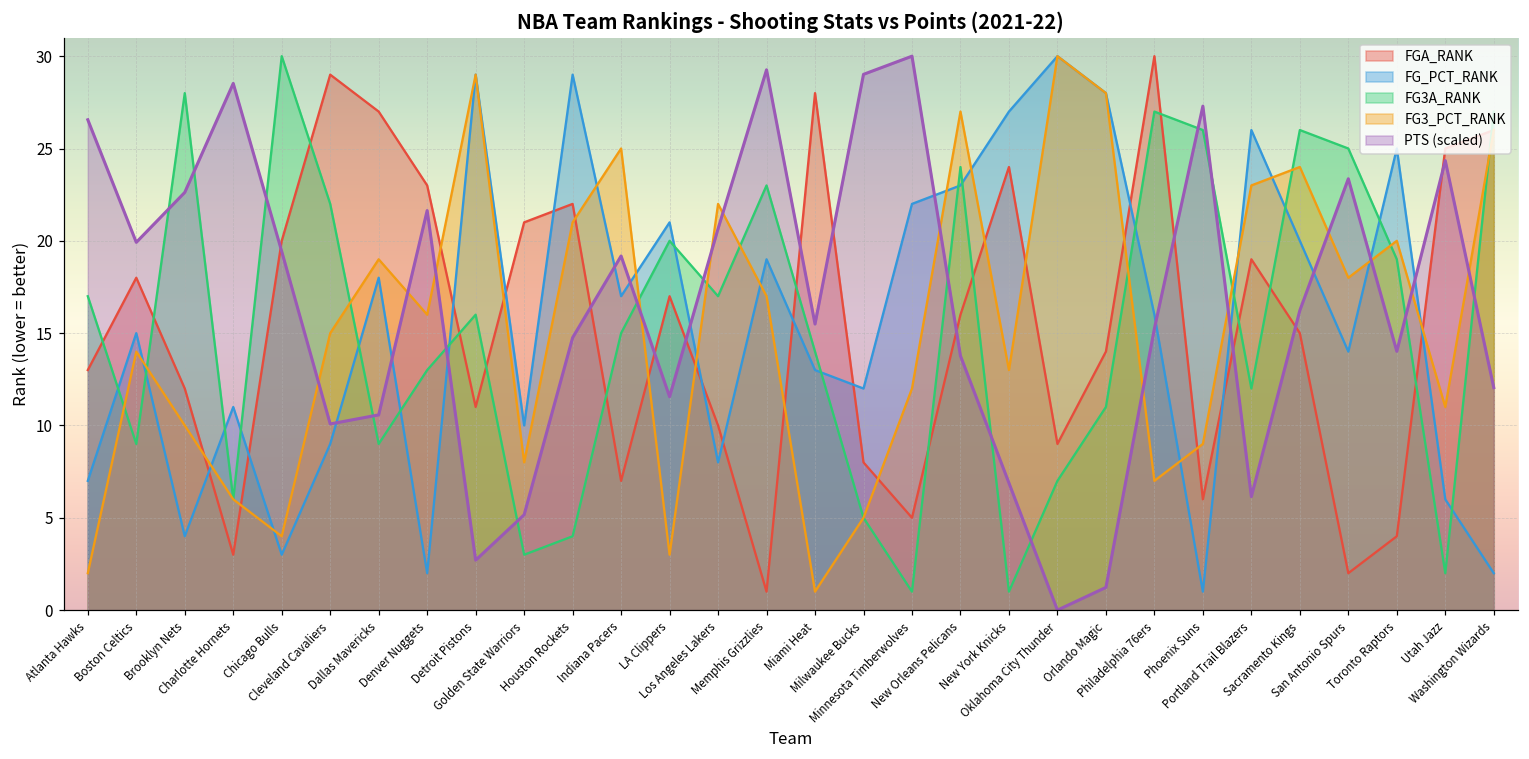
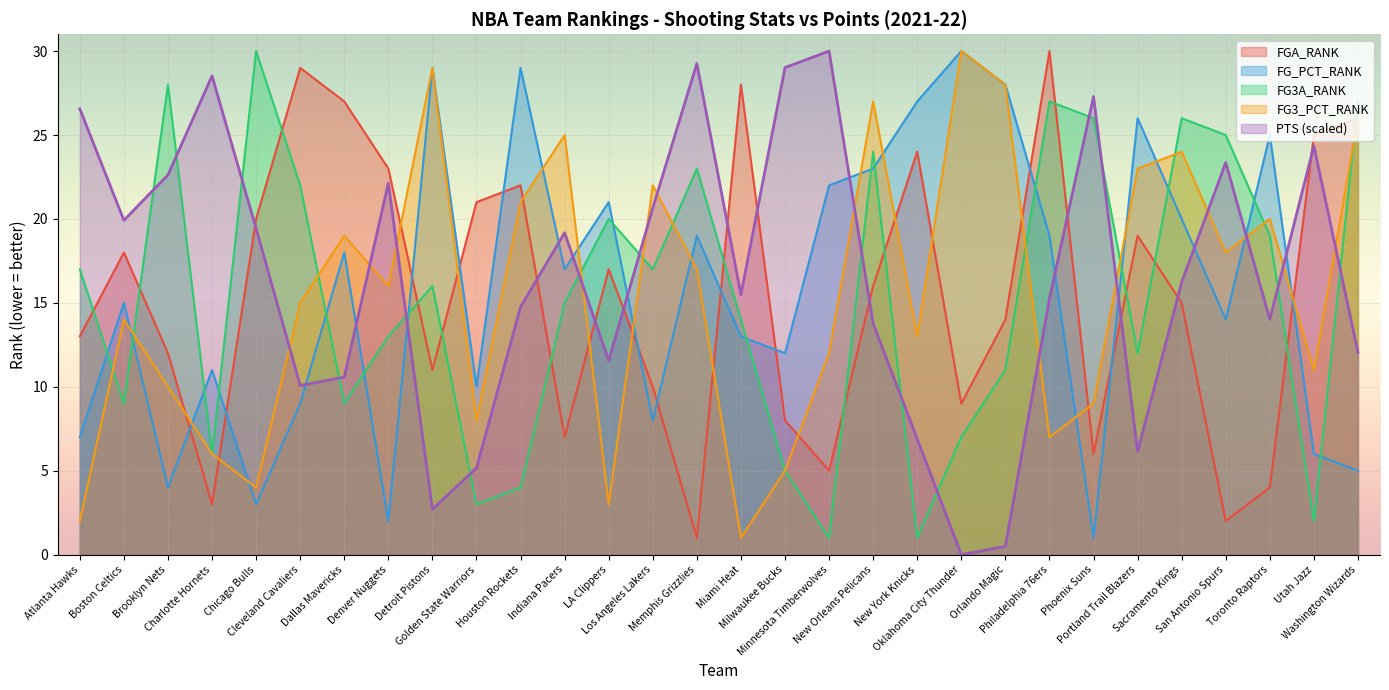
PTS (scaled), Denver Nuggets: 21.6 -> 22.1
PTS (scaled), Orlando Magic: 1.2 -> 0.5
FG_PCT_RANK, Philadelphia 76ers: 16 -> 19
FG_PCT_RANK, Washington Wizards: 2 -> 5
